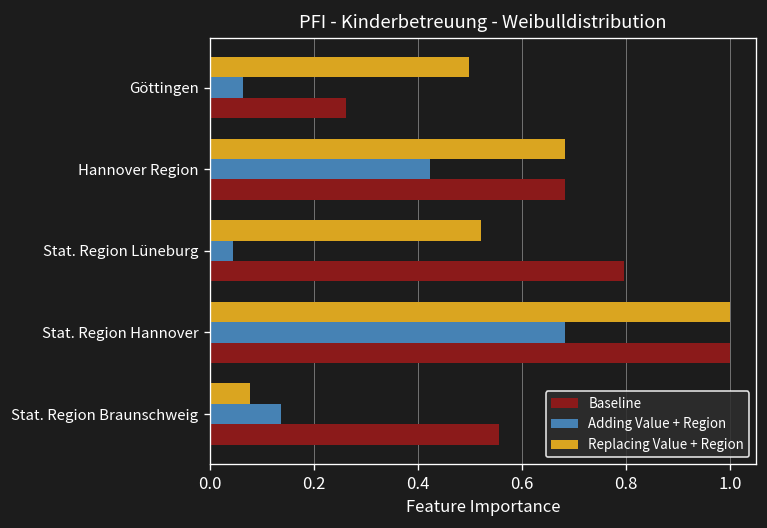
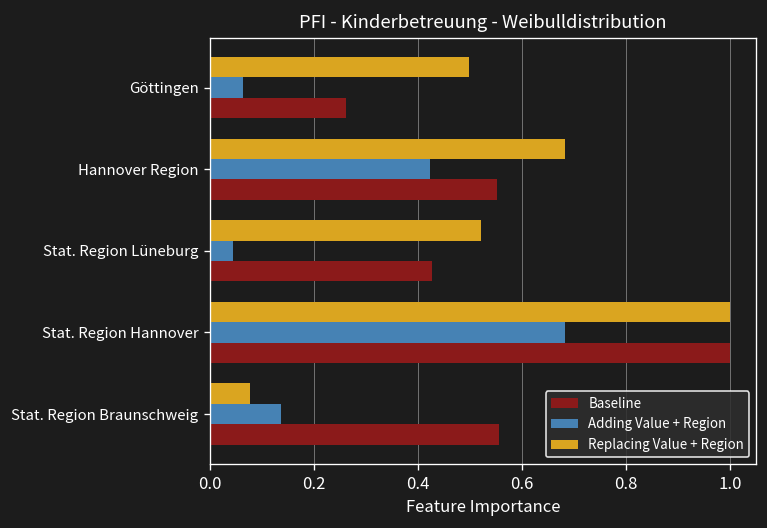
Baseline, Hannover Region: 0.68 -> 0.55
Baseline, Stat. Region Lüneburg: 0.80 -> 0.43
